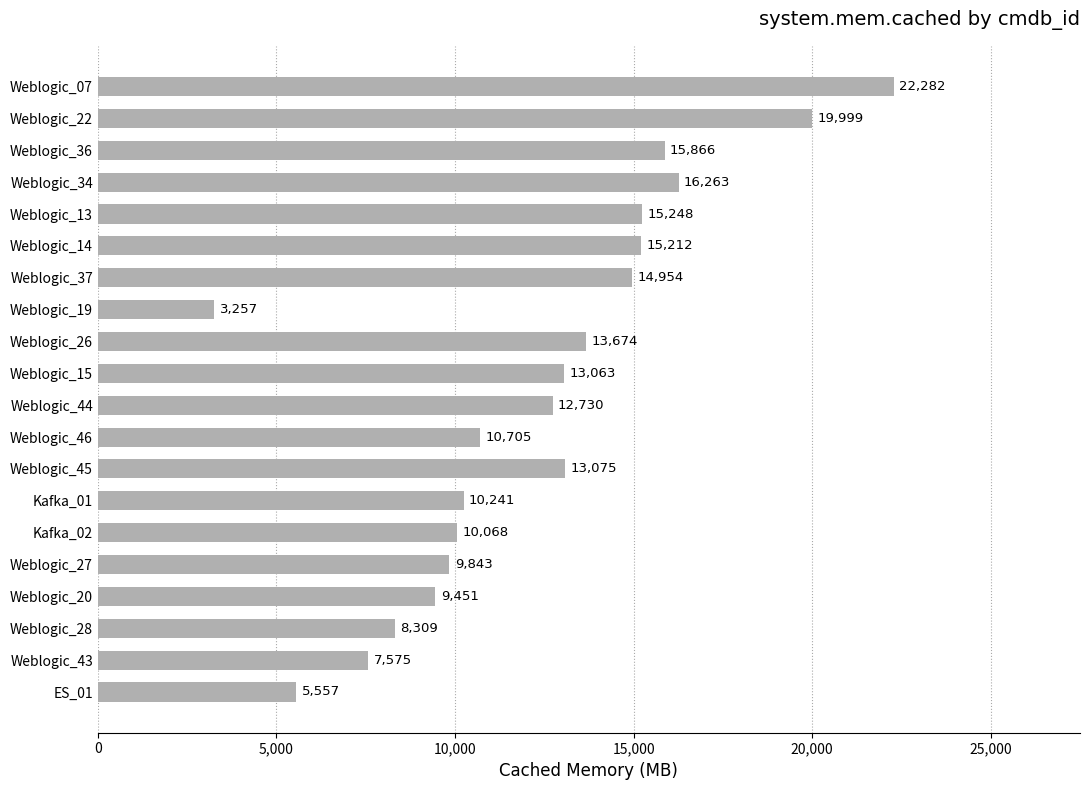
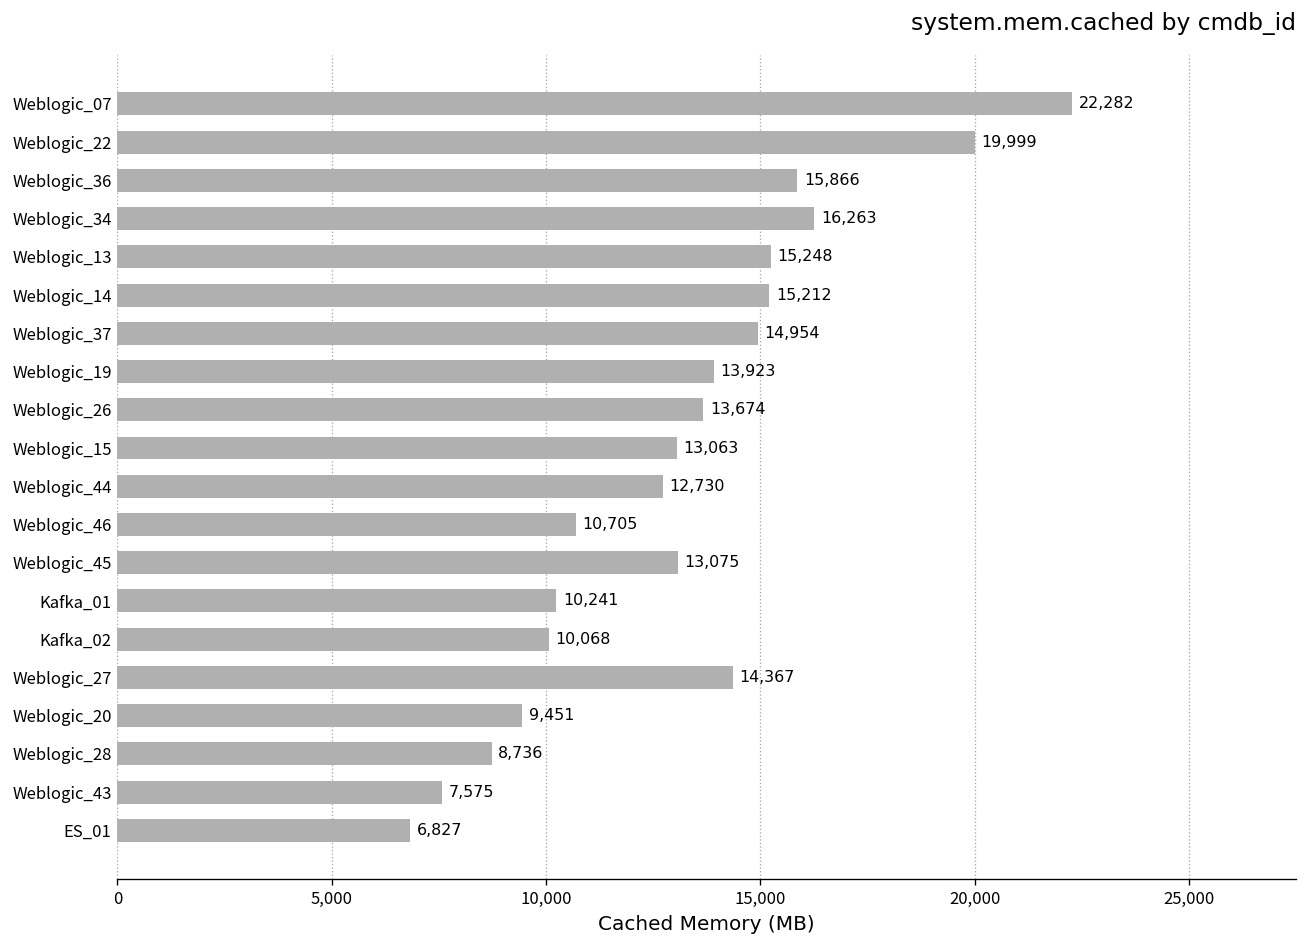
Weblogic_19: 3,257 -> 13,923
Weblogic_27: 9,843 -> 14,367
Weblogic_28: 8,309 -> 8,736
ES_01: 5,557 -> 6,827
